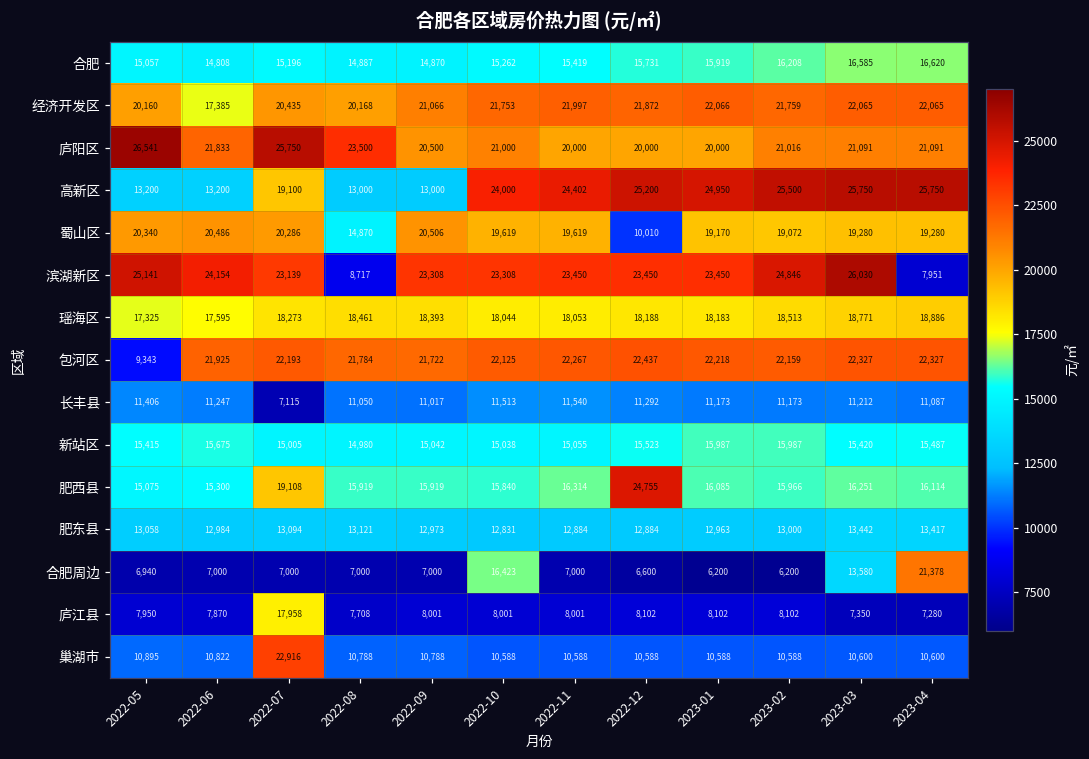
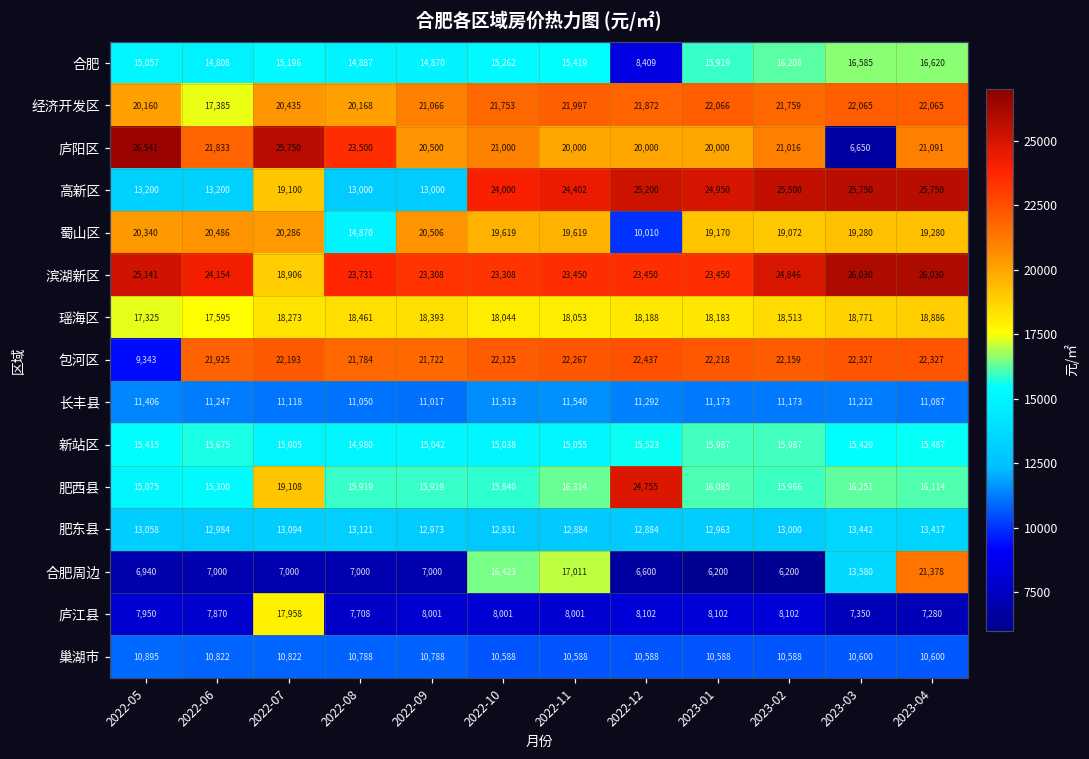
合肥, 2022-12: 15,731 -> 8,409
庐阳区, 2023-03: 21,091 -> 6,650
滨湖新区, 2022-07: 23,139 -> 18,906
滨湖新区, 2022-08: 8,717 -> 23,731
滨湖新区, 2023-04: 7,951 -> 26,030
长丰县, 2022-07: 7,115 -> 11,118
合肥周边, 2022-11: 7,000 -> 17,011
巢湖市, 2022-07: 22,916 -> 10,822
